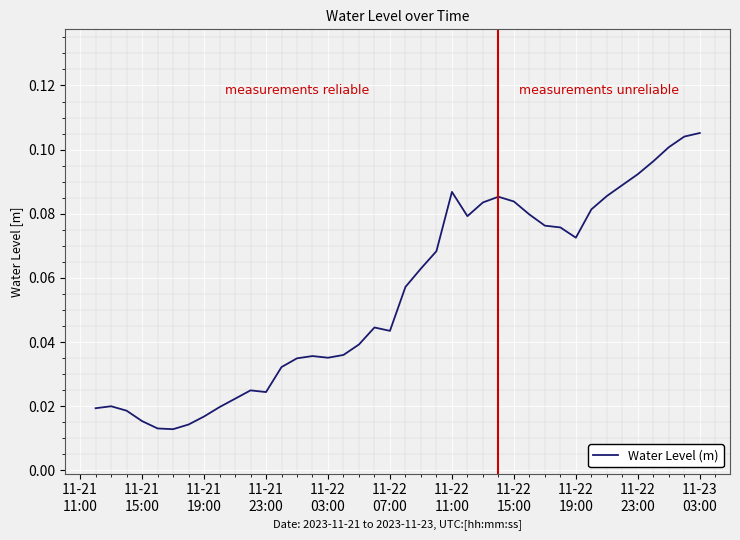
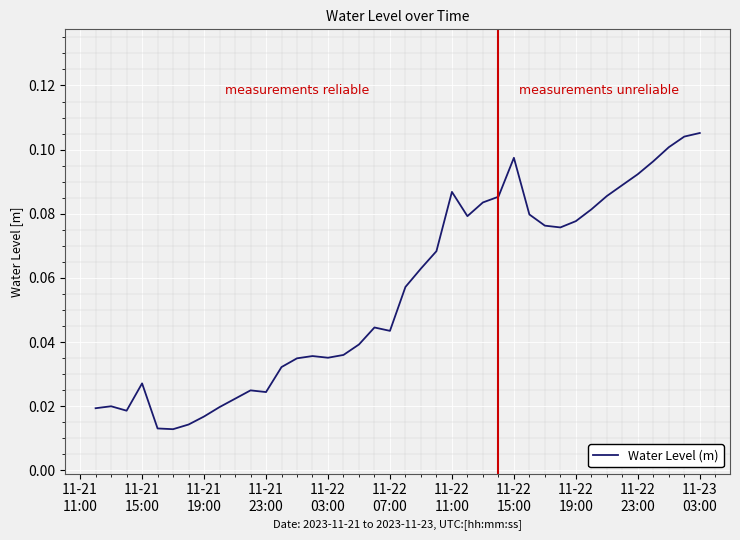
11-21 15:00: 0.015 -> 0.027
11-22 15:00: 0.084 -> 0.097
11-22 19:00: 0.073 -> 0.078
